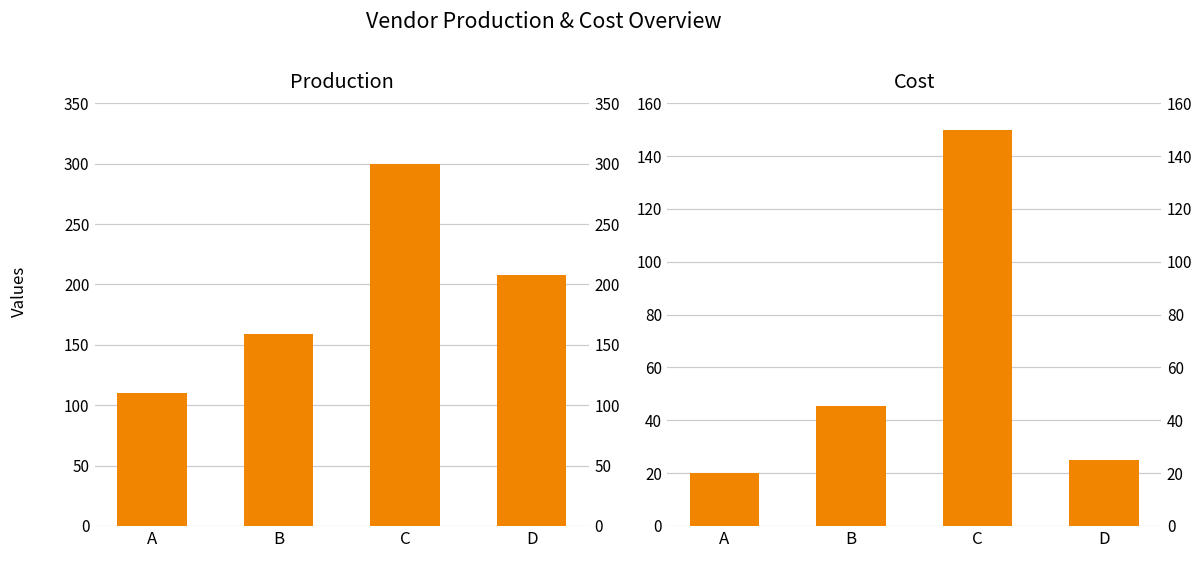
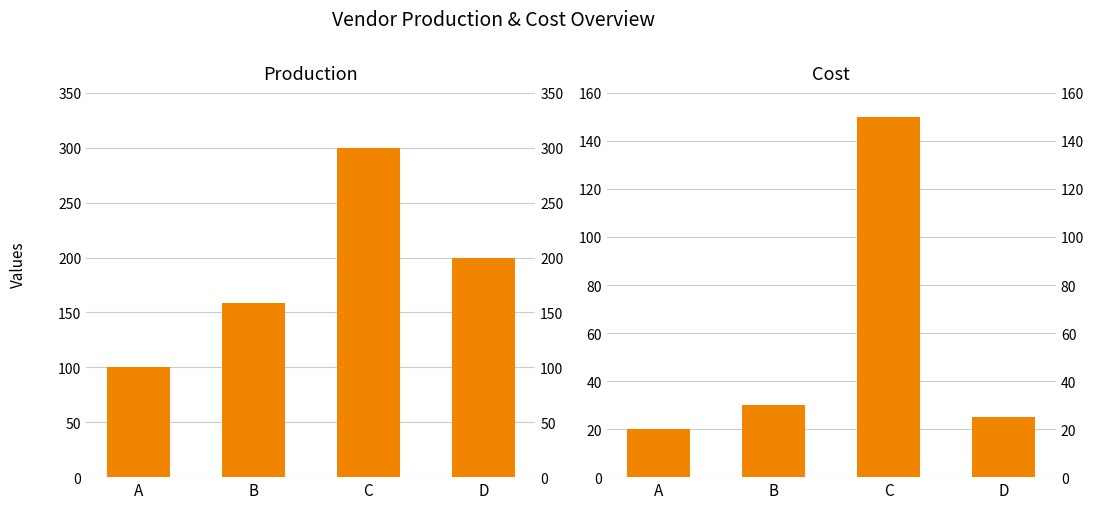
Production, A: 110 -> 100
Production, D: 208 -> 200
Cost, B: 45 -> 30
